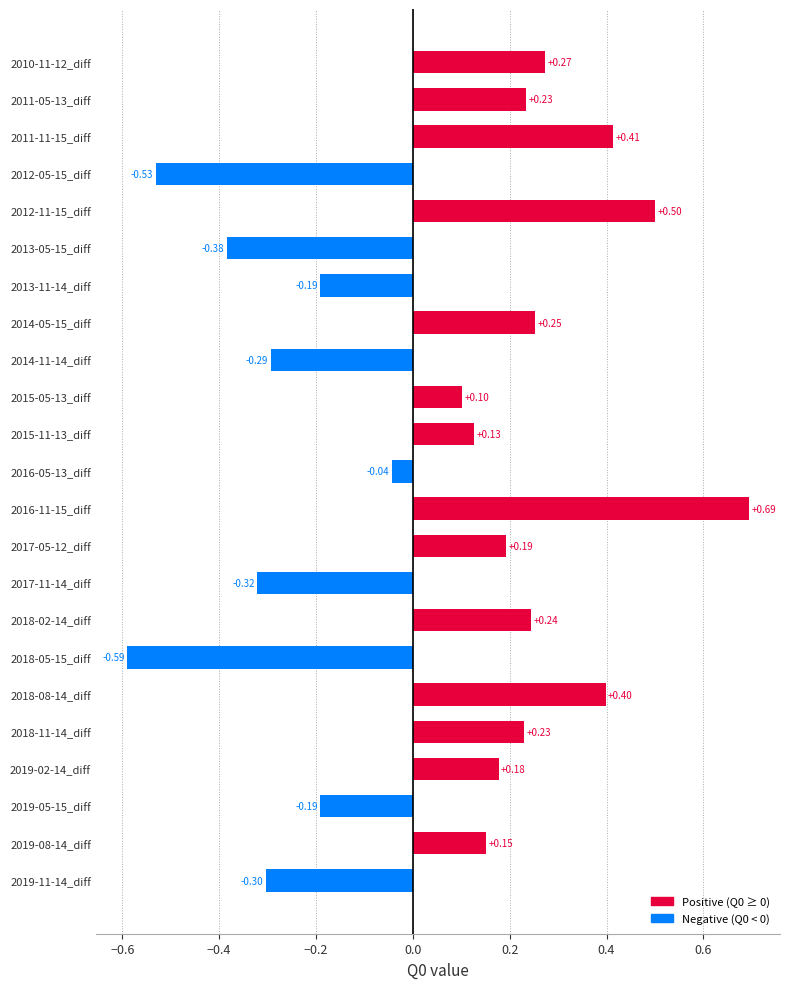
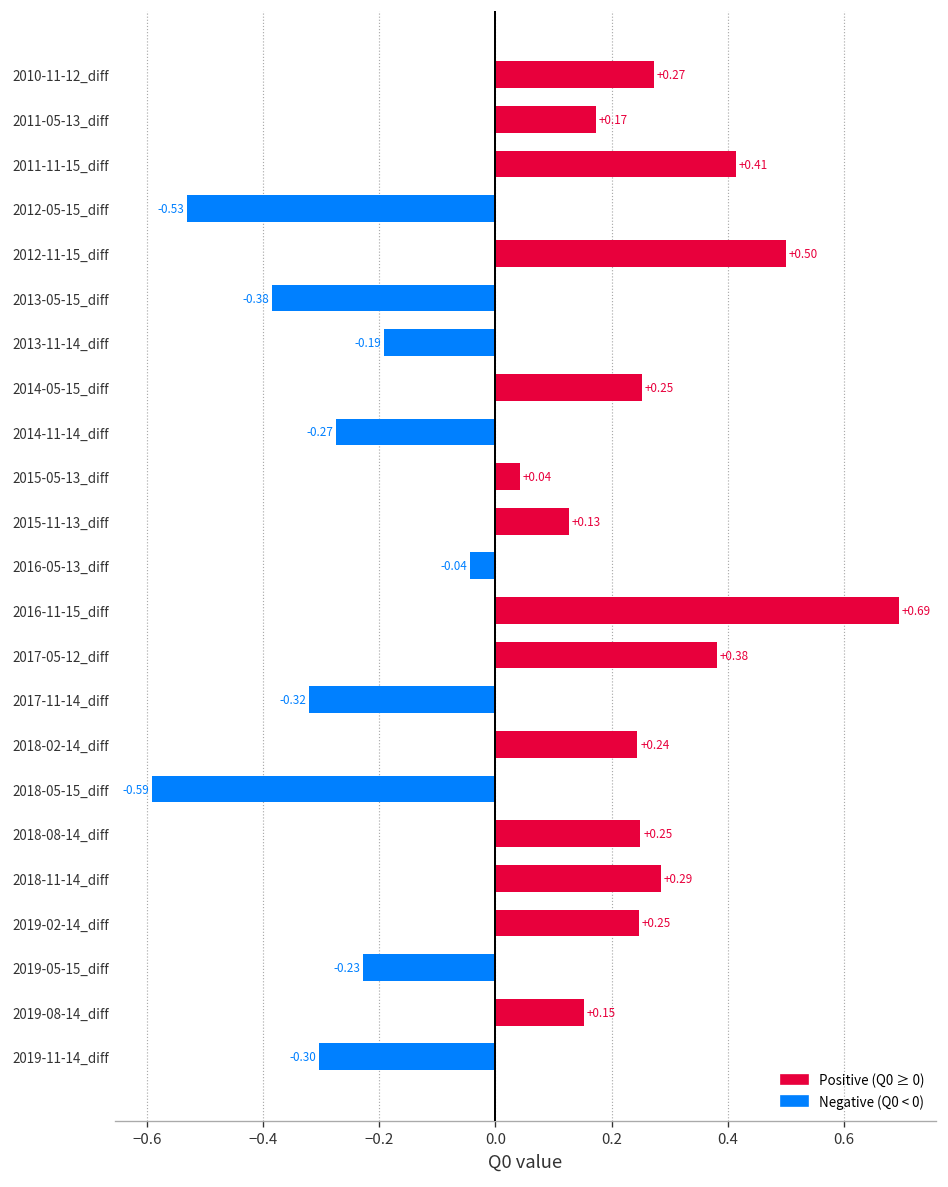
2011-05-13_diff: +0.23 -> +0.17
2014-11-14_diff: -0.29 -> -0.27
2015-05-13_diff: +0.10 -> +0.04
2017-05-12_diff: +0.19 -> +0.38
2018-08-14_diff: +0.40 -> +0.25
2018-11-14_diff: +0.23 -> +0.29
2019-02-14_diff: +0.18 -> +0.25
2019-05-15_diff: -0.19 -> -0.23
